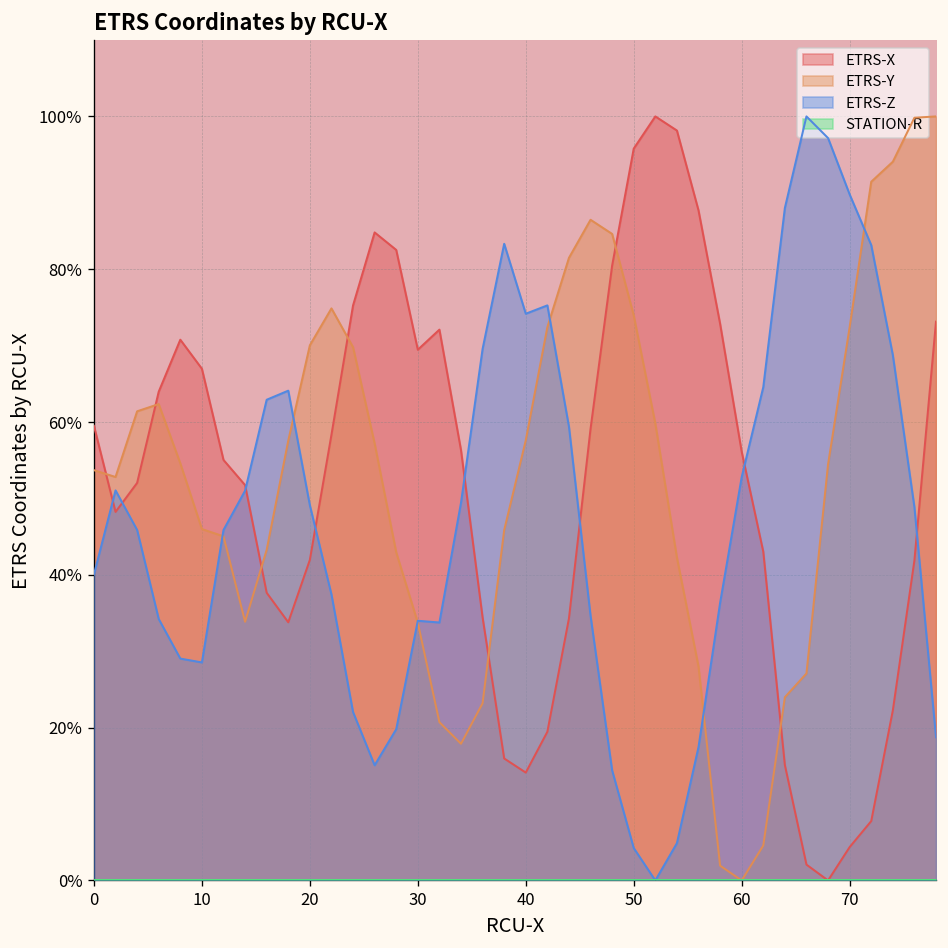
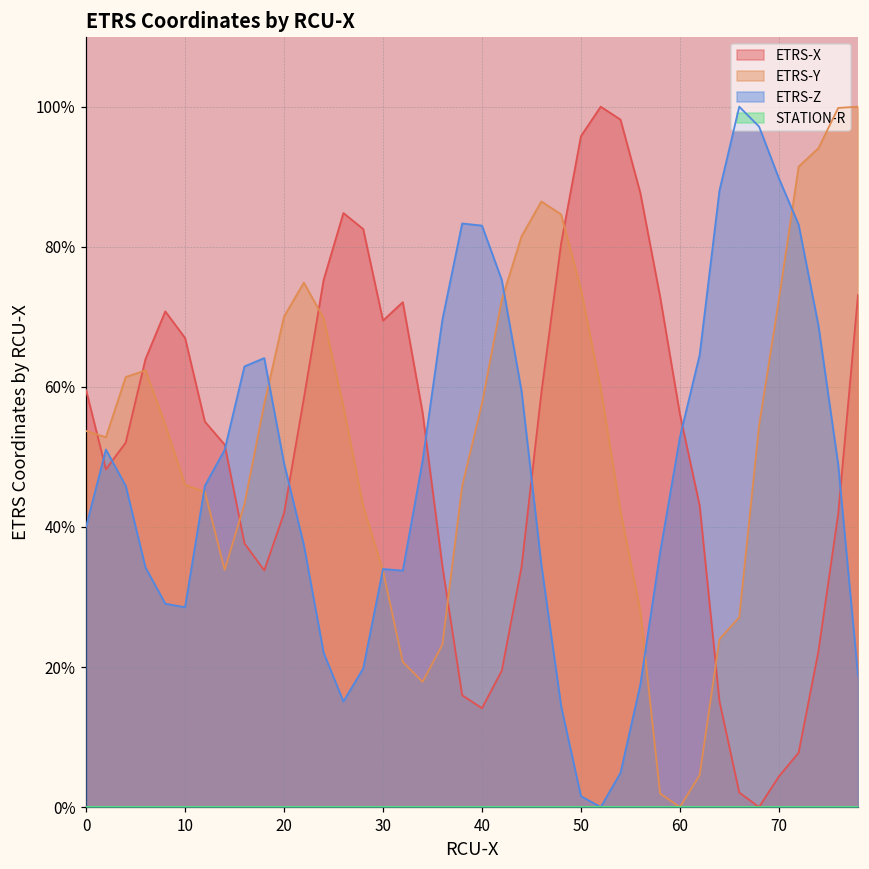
ETRS-Z, 40: 74% -> 83%
ETRS-Z, 50: 4% -> 2%
